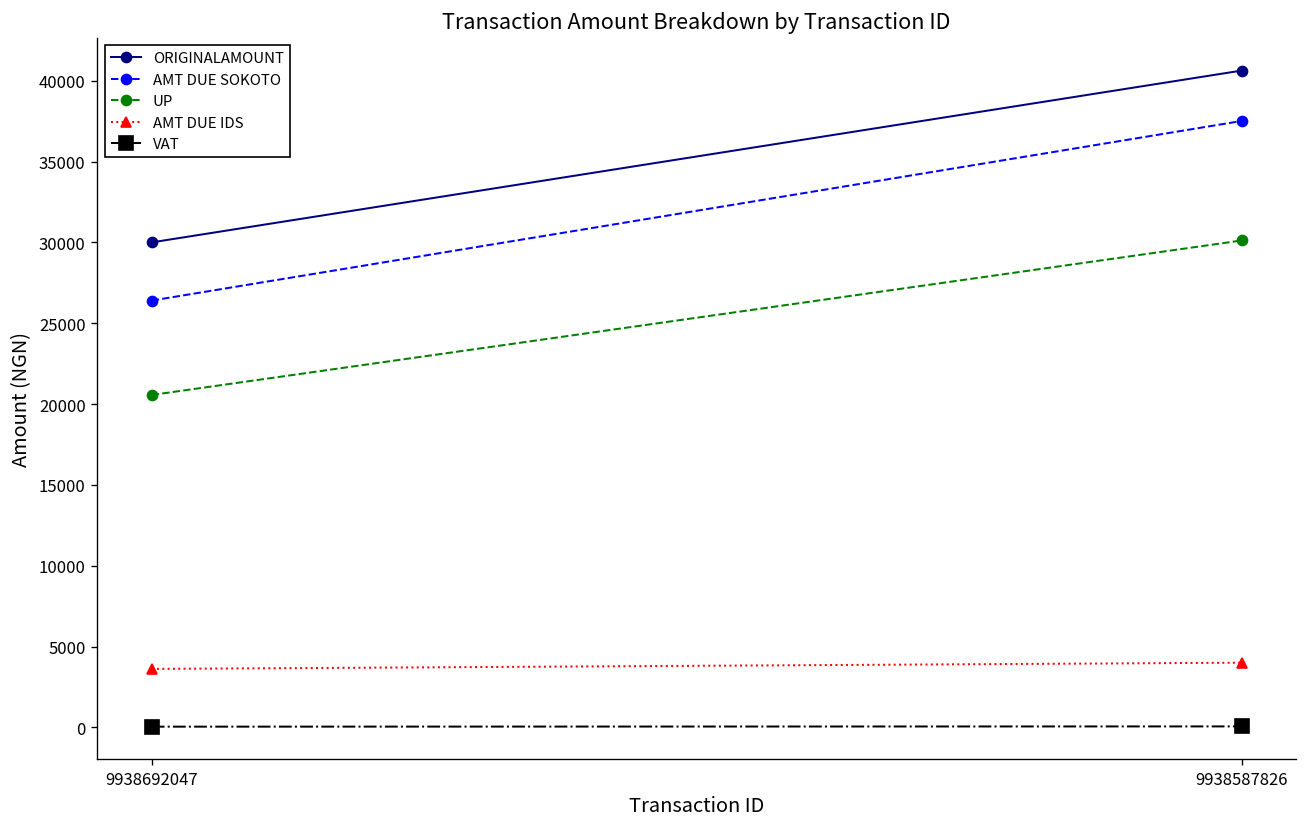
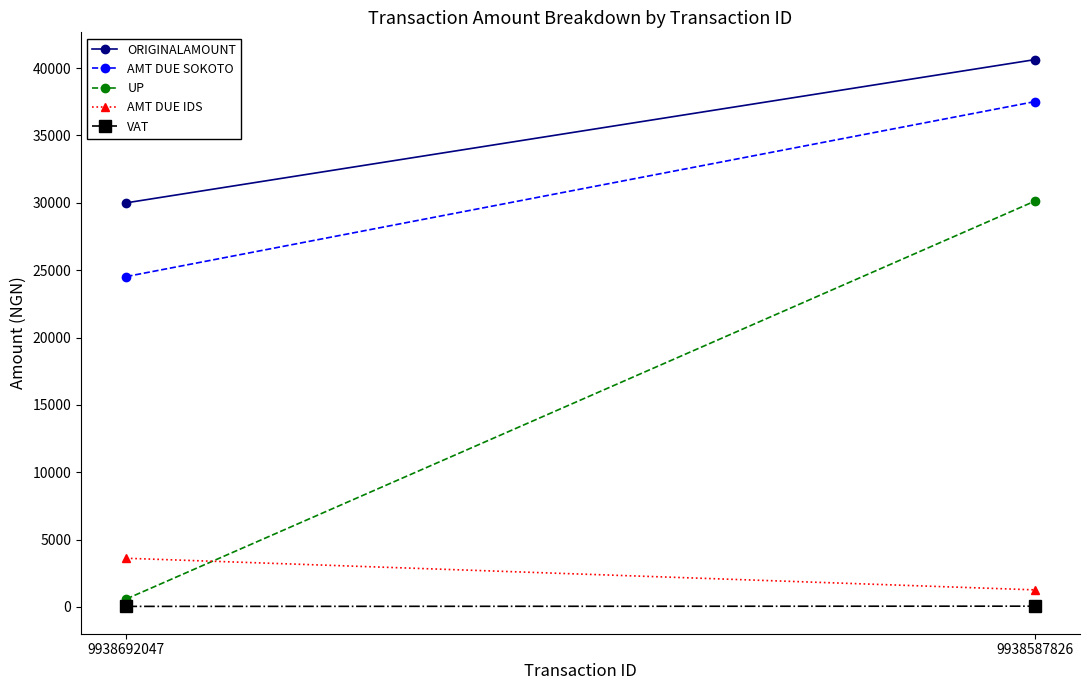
AMT DUE SOKOTO, 9938692047: 26400 -> 24500
UP, 9938692047: 20600 -> 600
AMT DUE IDS, 9938587826: 4000 -> 1300
